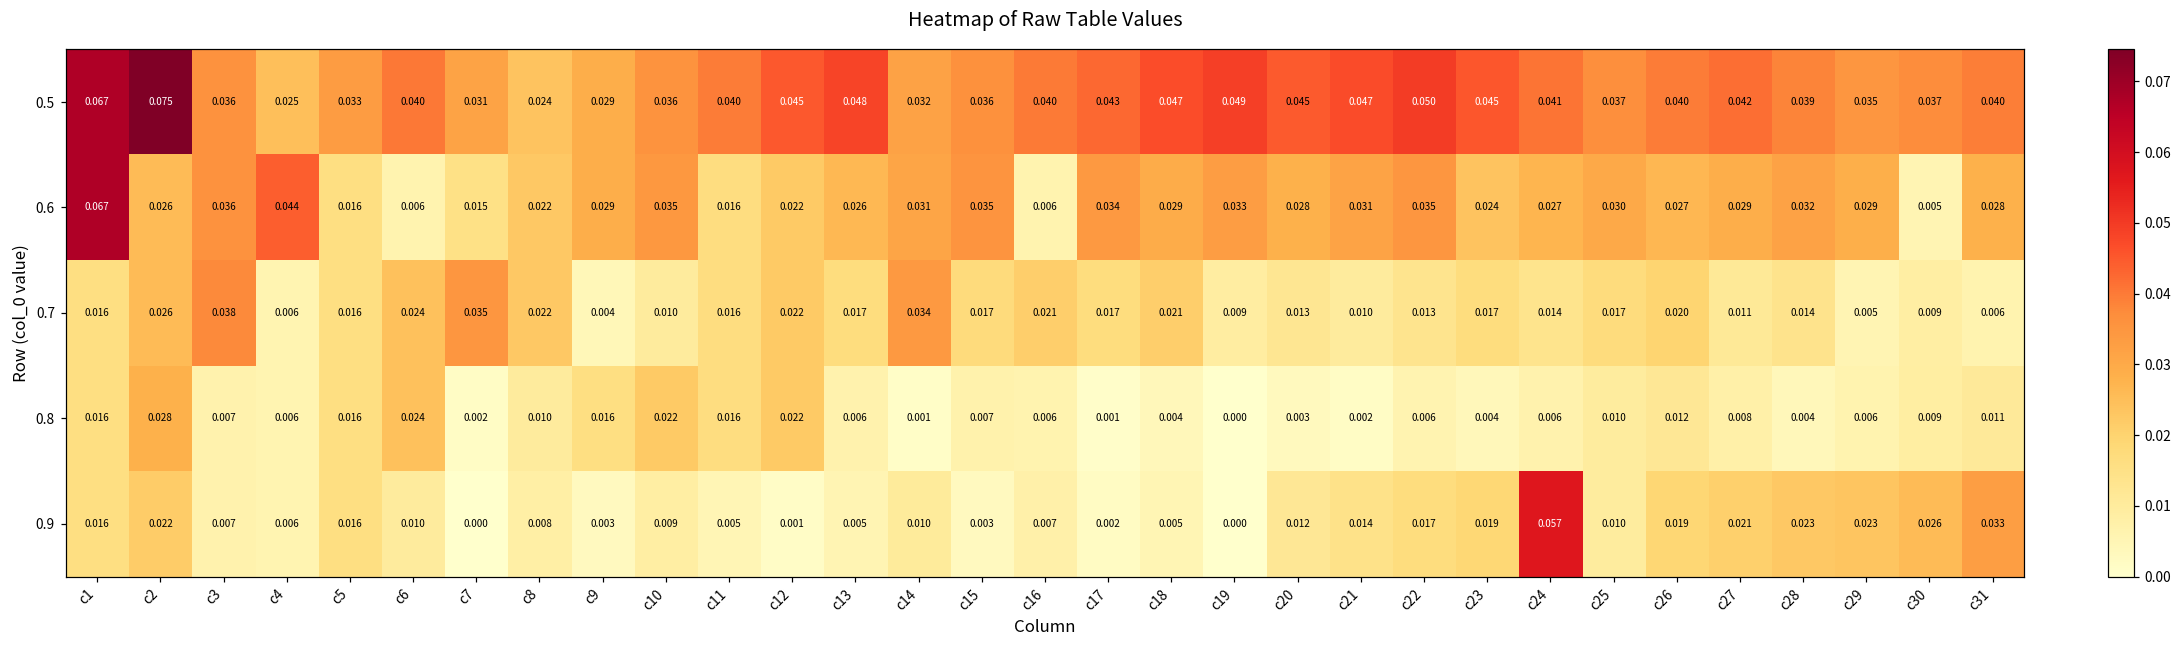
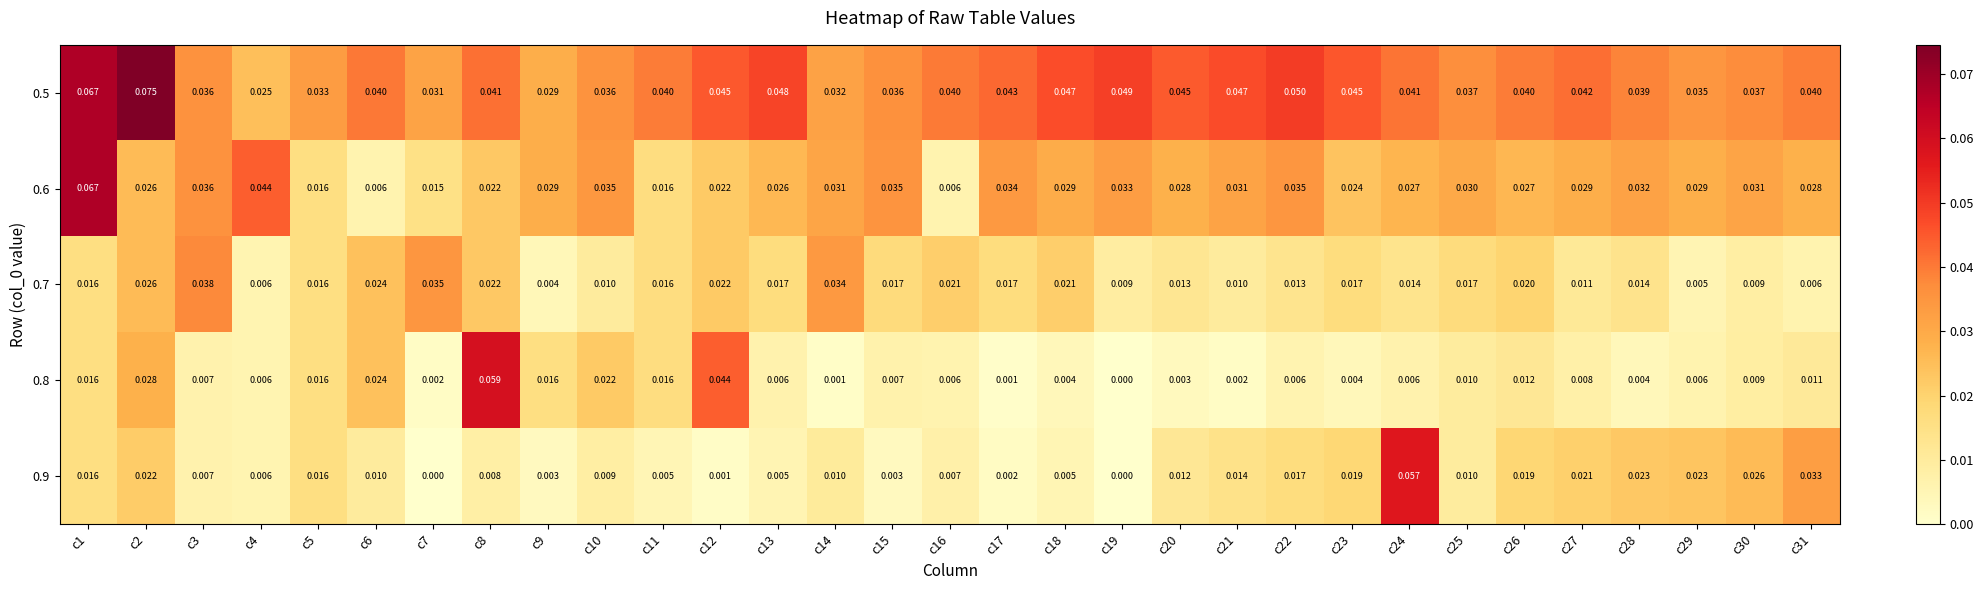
0.5, c8: 0.024 -> 0.041
0.6, c30: 0.005 -> 0.031
0.8, c8: 0.010 -> 0.059
0.8, c12: 0.022 -> 0.044
